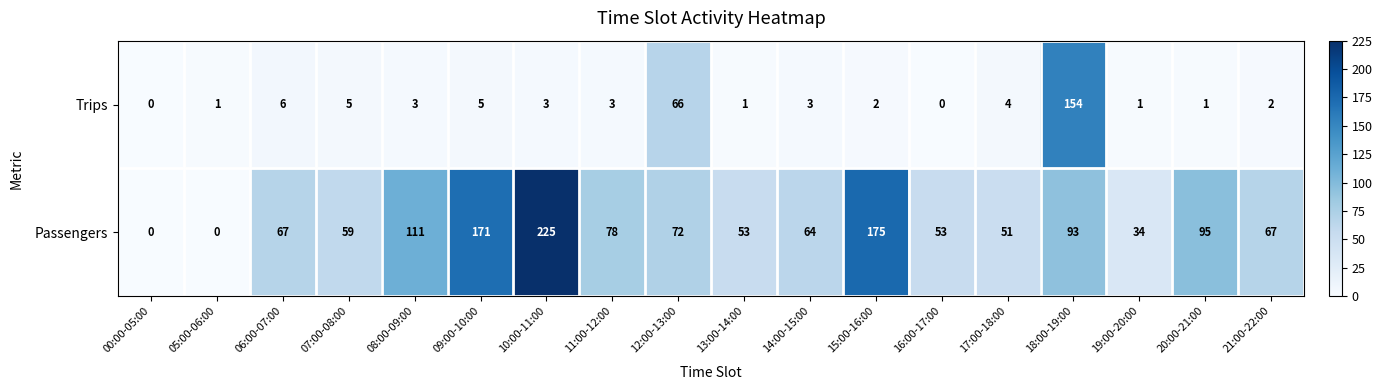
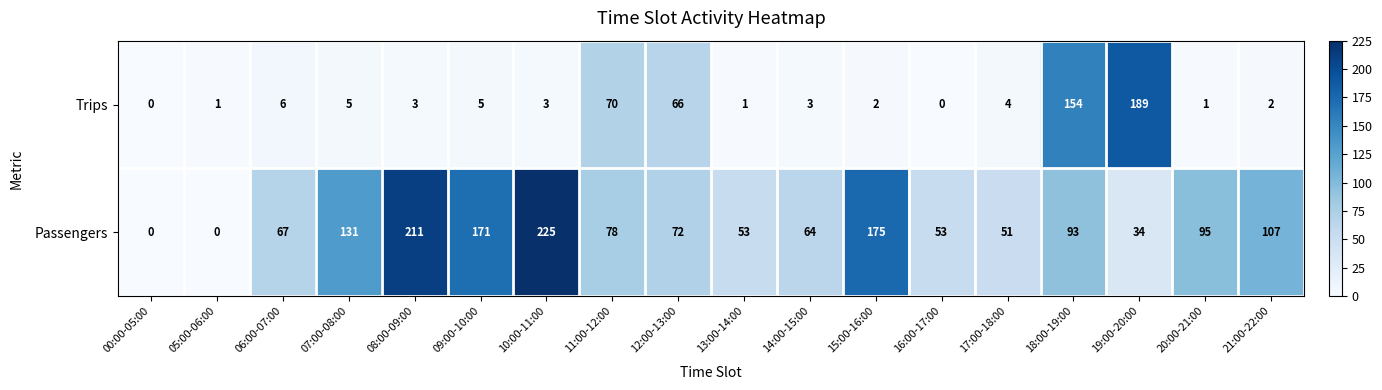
Trips, 11:00-12:00: 3 -> 70
Trips, 19:00-20:00: 1 -> 189
Passengers, 07:00-08:00: 59 -> 131
Passengers, 08:00-09:00: 111 -> 211
Passengers, 21:00-22:00: 67 -> 107
